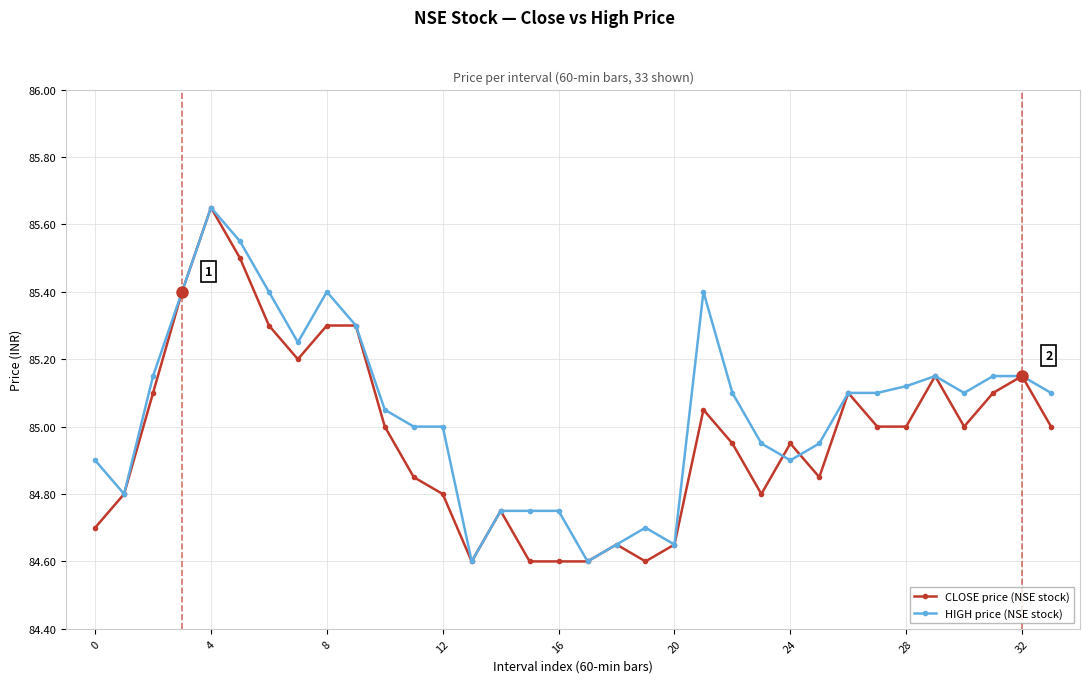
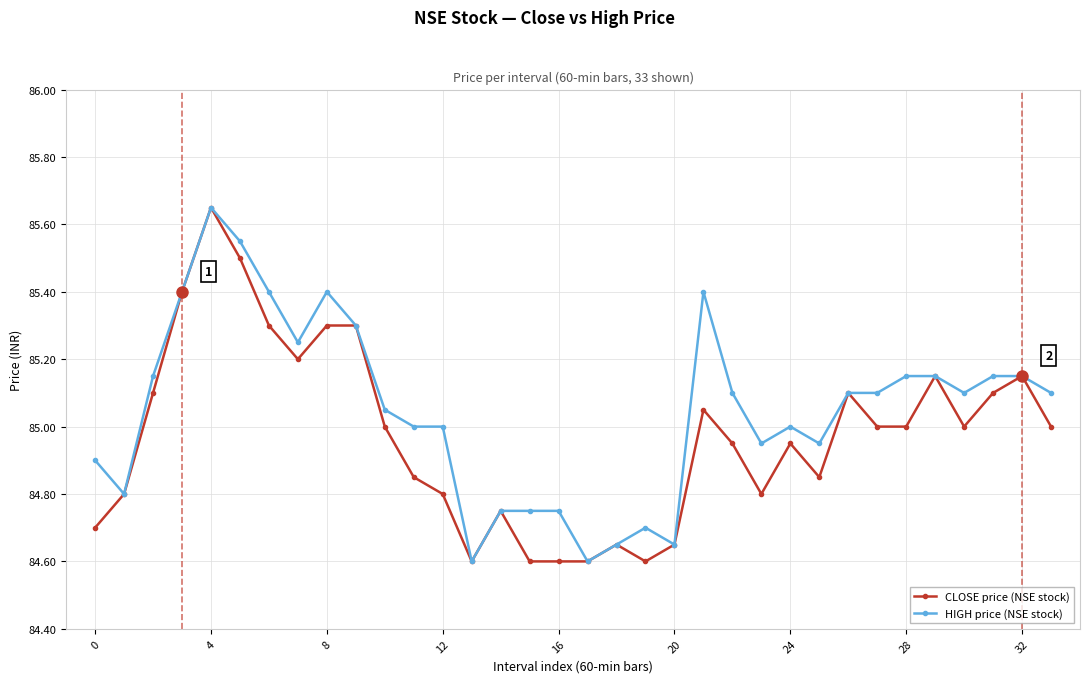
HIGH price (NSE stock), 24: 84.9 -> 85.0
HIGH price (NSE stock), 28: 85.12 -> 85.15
